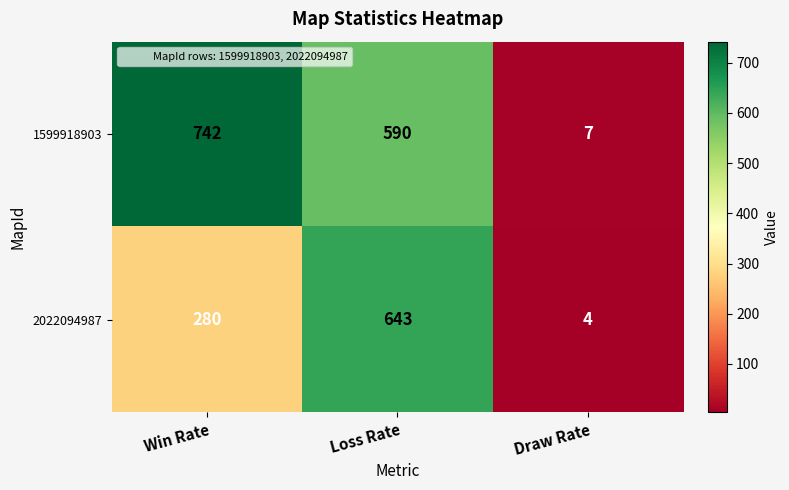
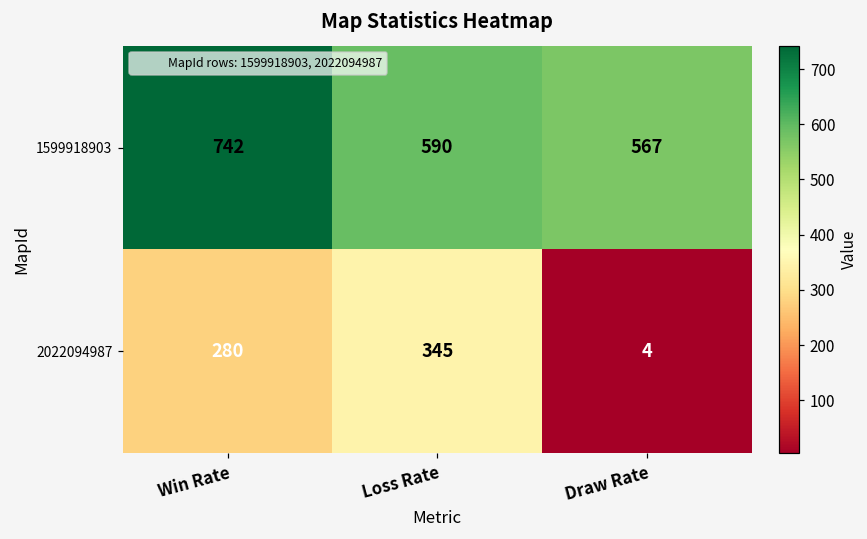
1599918903, Draw Rate: 7 -> 567
2022094987, Loss Rate: 643 -> 345
